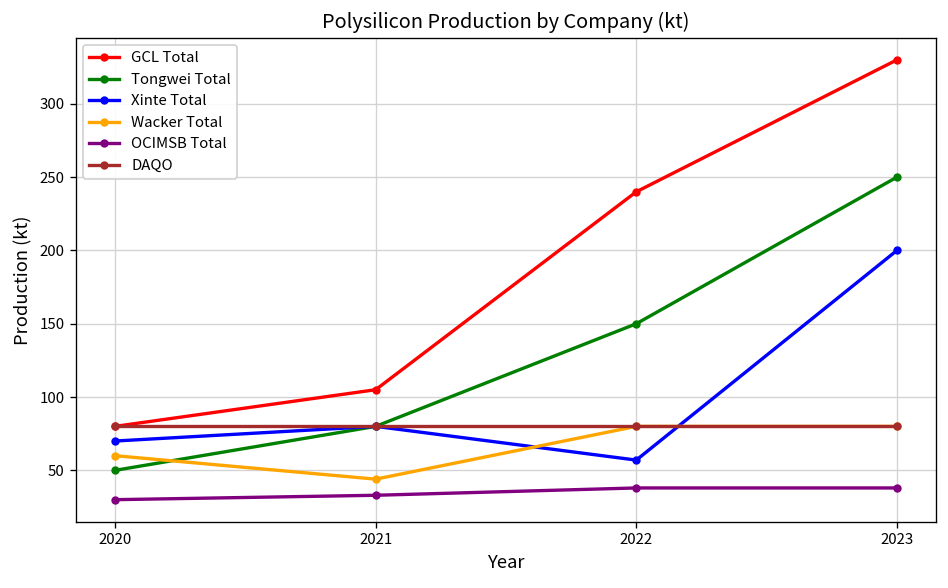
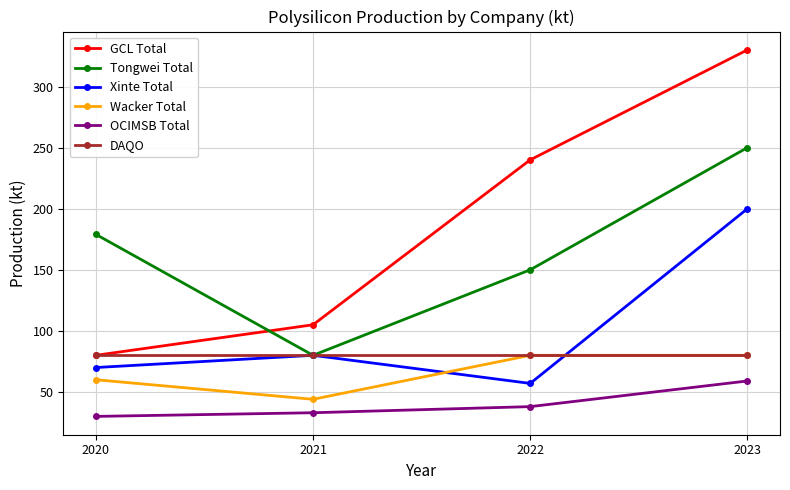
Tongwei Total, 2020: 50 -> 179
OCIMSB Total, 2023: 38 -> 59
